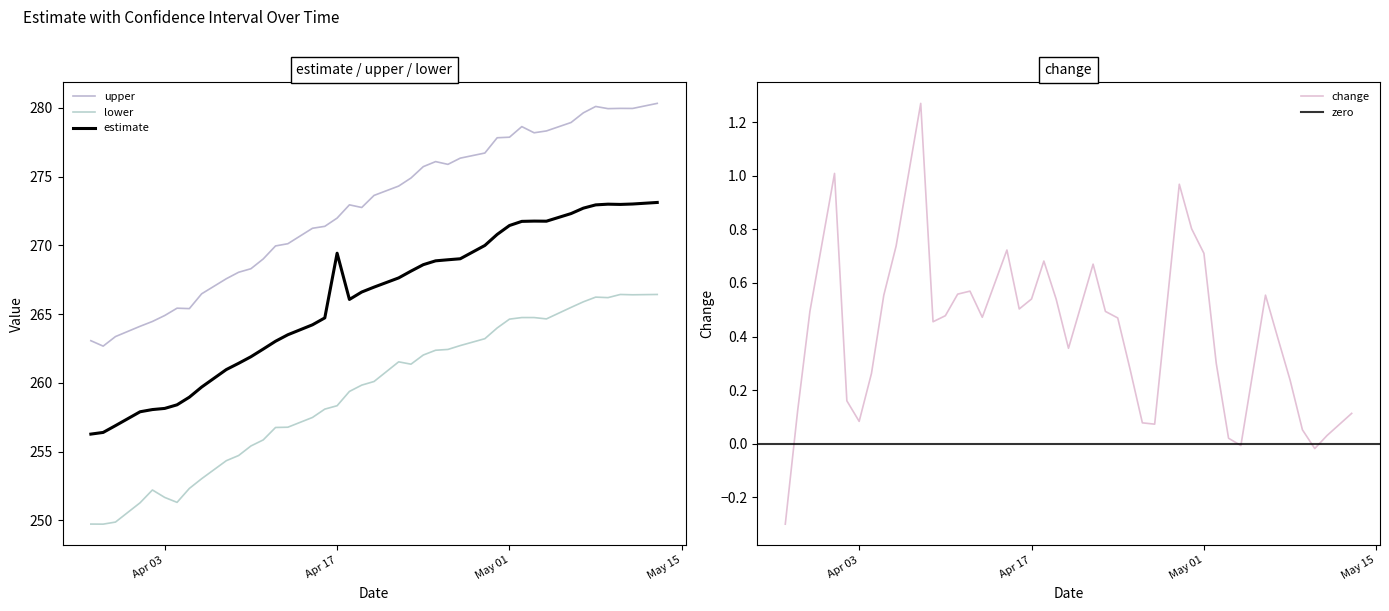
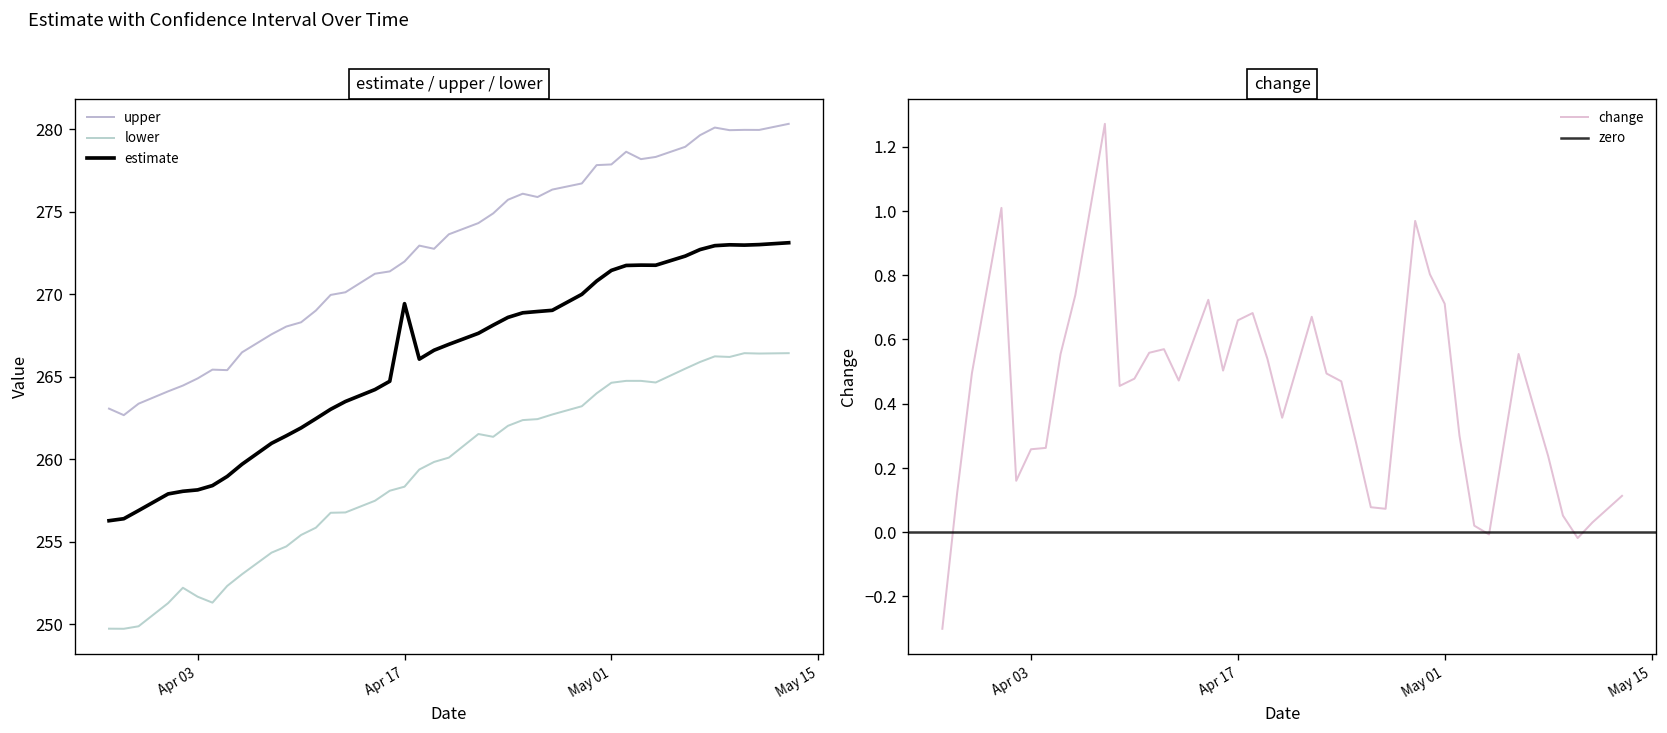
change, Apr 03: 0.08 -> 0.26
change, Apr 17: 0.54 -> 0.66
